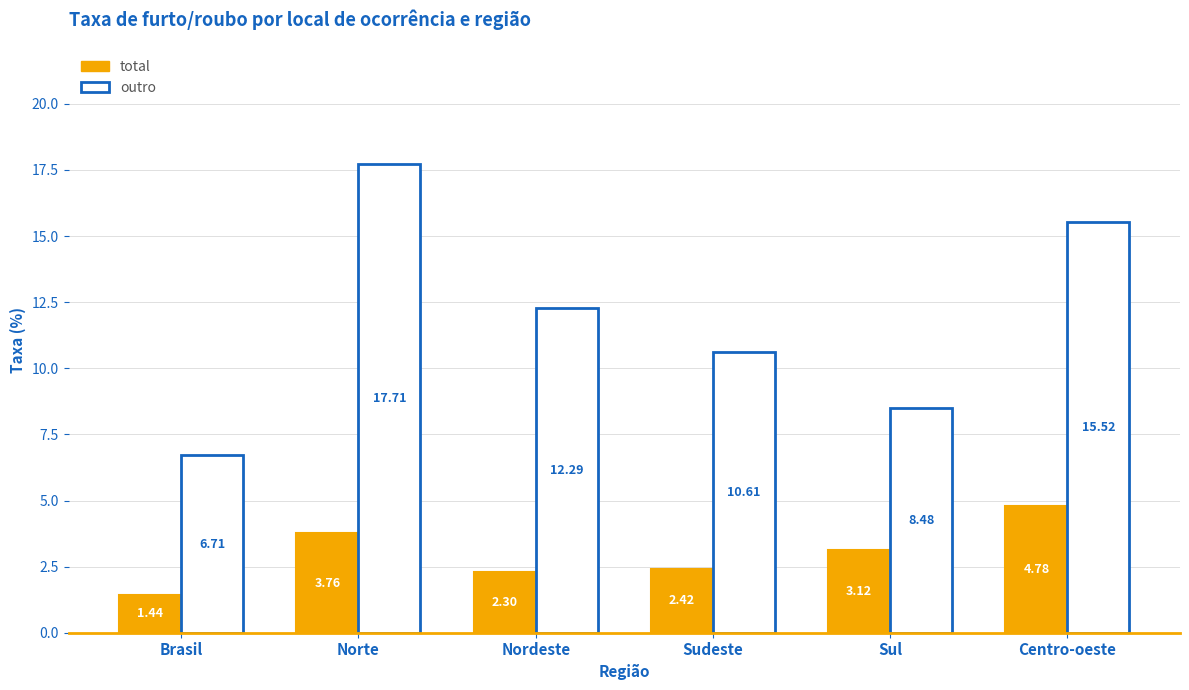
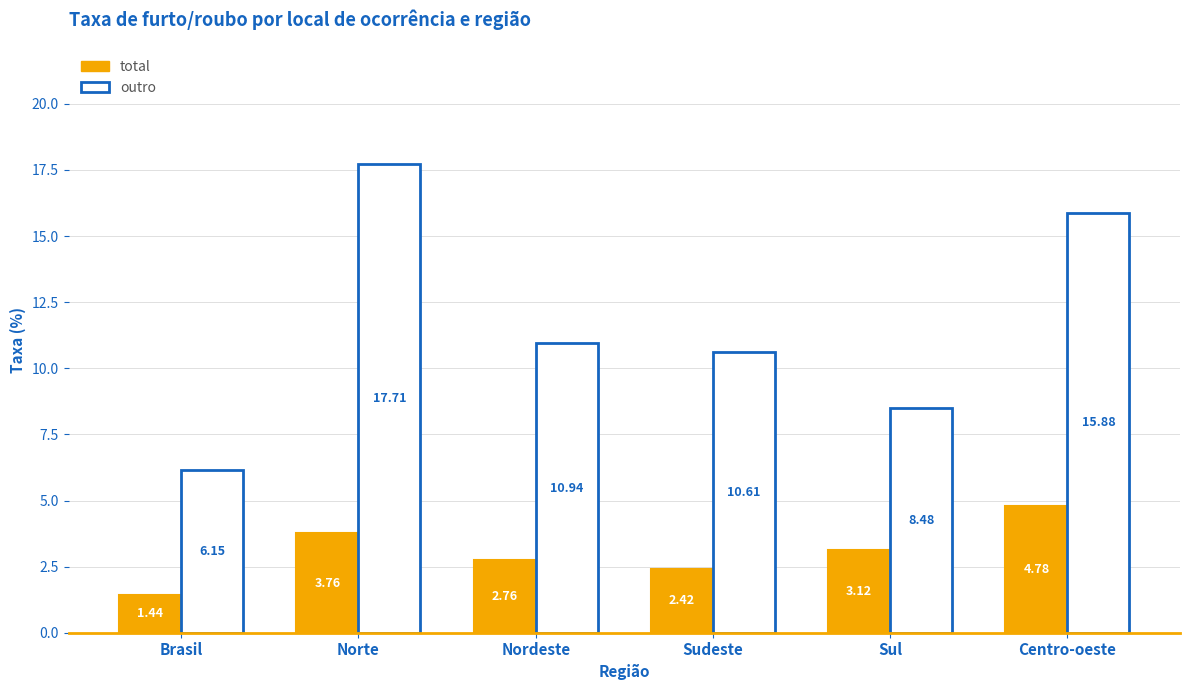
outro, Brasil: 6.71 -> 6.15
total, Nordeste: 2.30 -> 2.76
outro, Nordeste: 12.29 -> 10.94
outro, Centro-oeste: 15.52 -> 15.88
